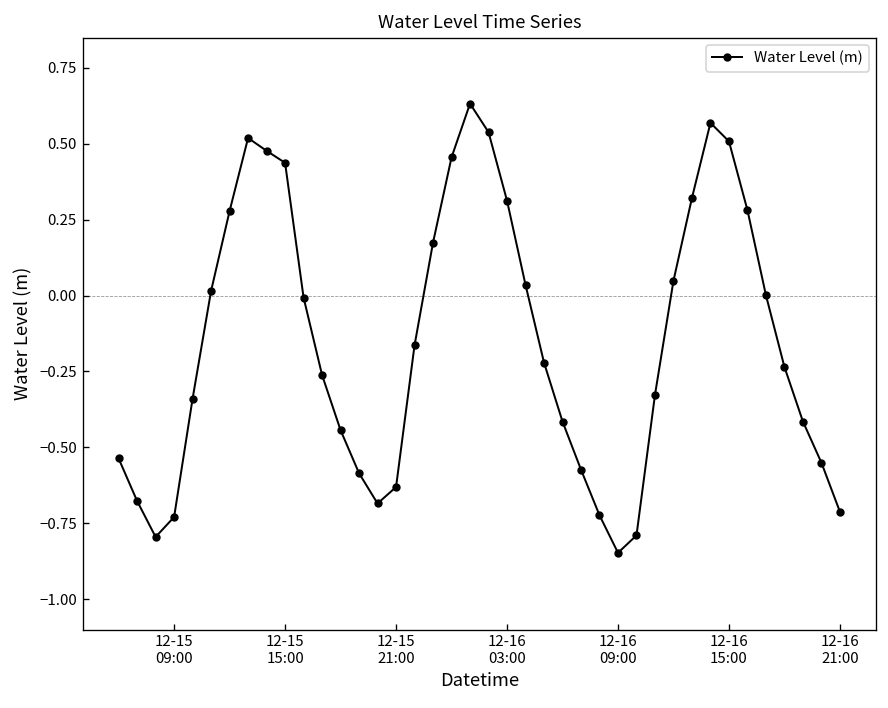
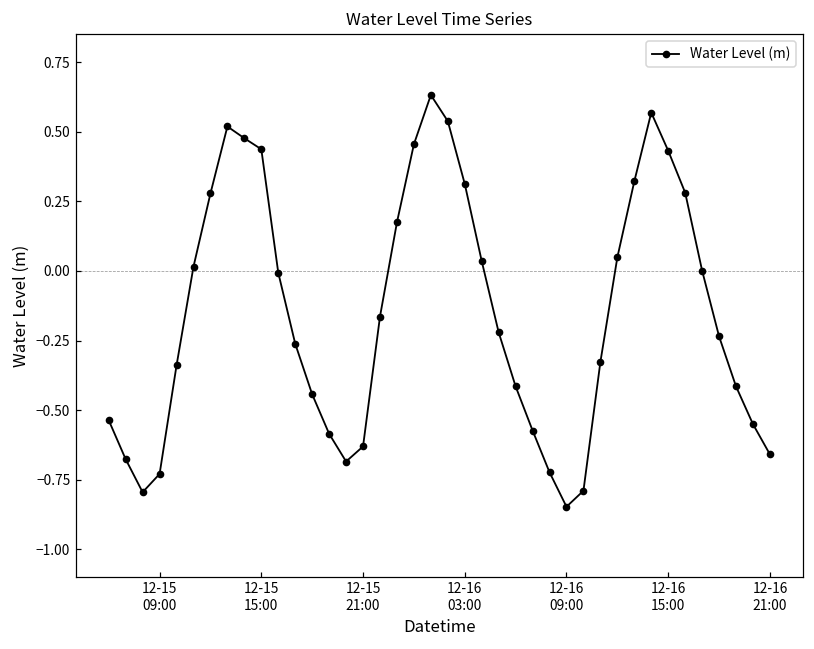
12-16 15:00: 0.51 -> 0.43
12-16 21:00: -0.71 -> -0.66
